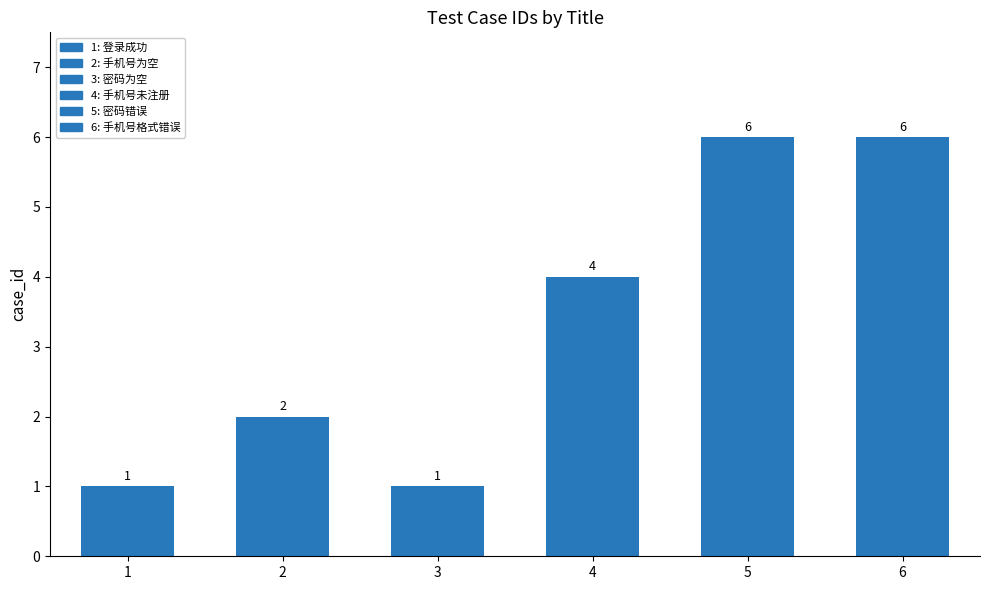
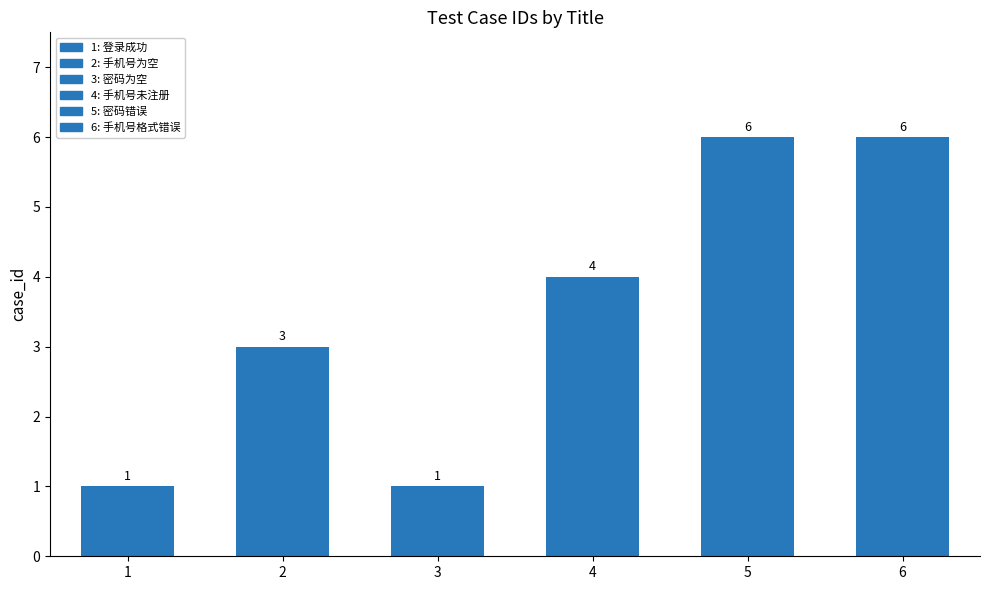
2: 2 -> 3
